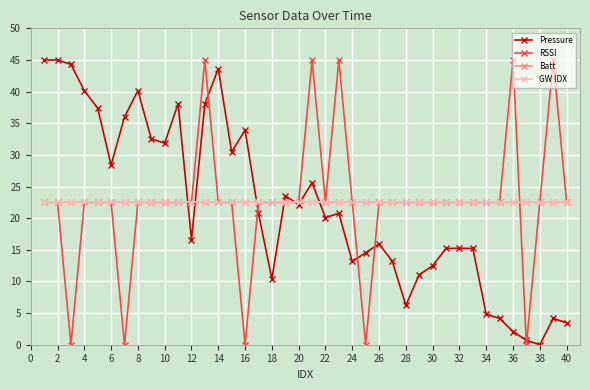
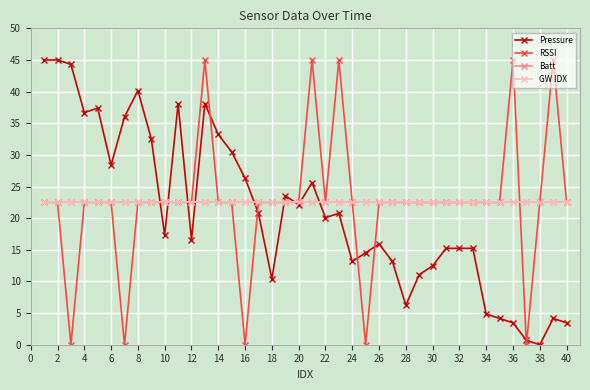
Pressure, 4: 40 -> 37
Pressure, 10: 32 -> 17
Pressure, 14: 44 -> 33
Pressure, 16: 34 -> 26
Pressure, 36: 2 -> 3
